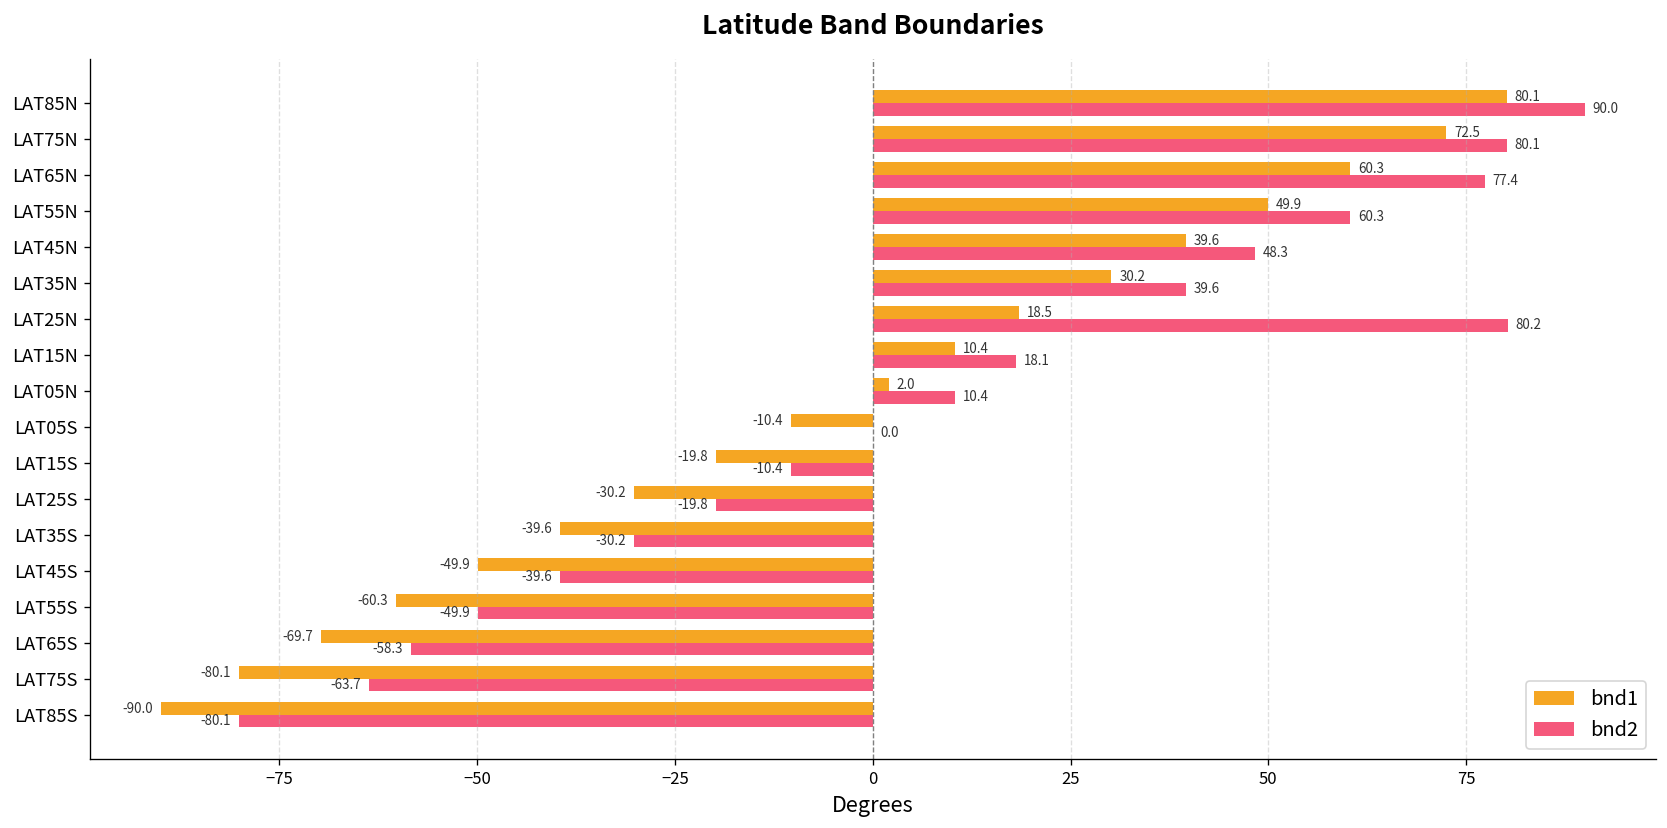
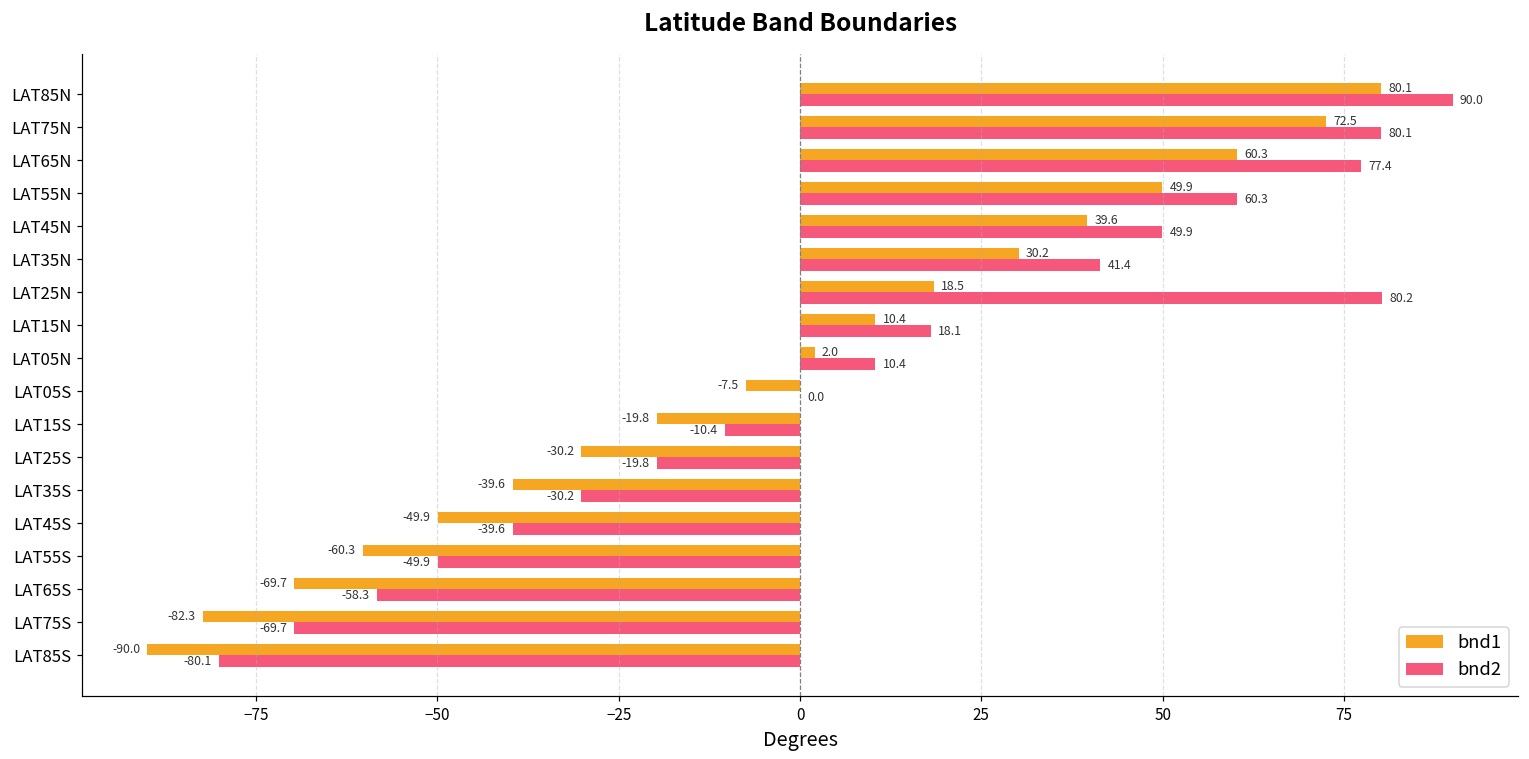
bnd2, LAT45N: 48.3 -> 49.9
bnd2, LAT35N: 39.6 -> 41.4
bnd1, LAT05S: -10.4 -> -7.5
bnd1, LAT75S: -80.1 -> -82.3
bnd2, LAT75S: -63.7 -> -69.7
